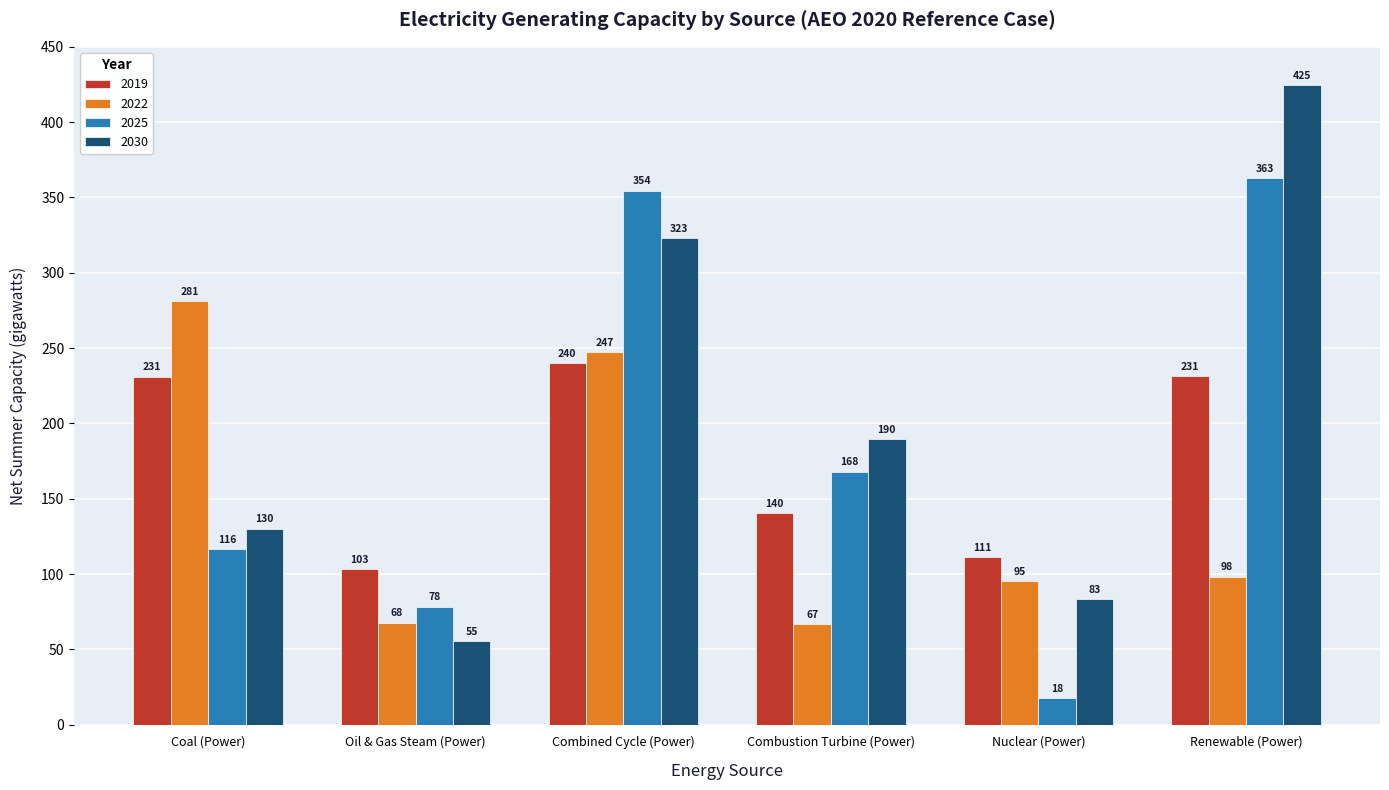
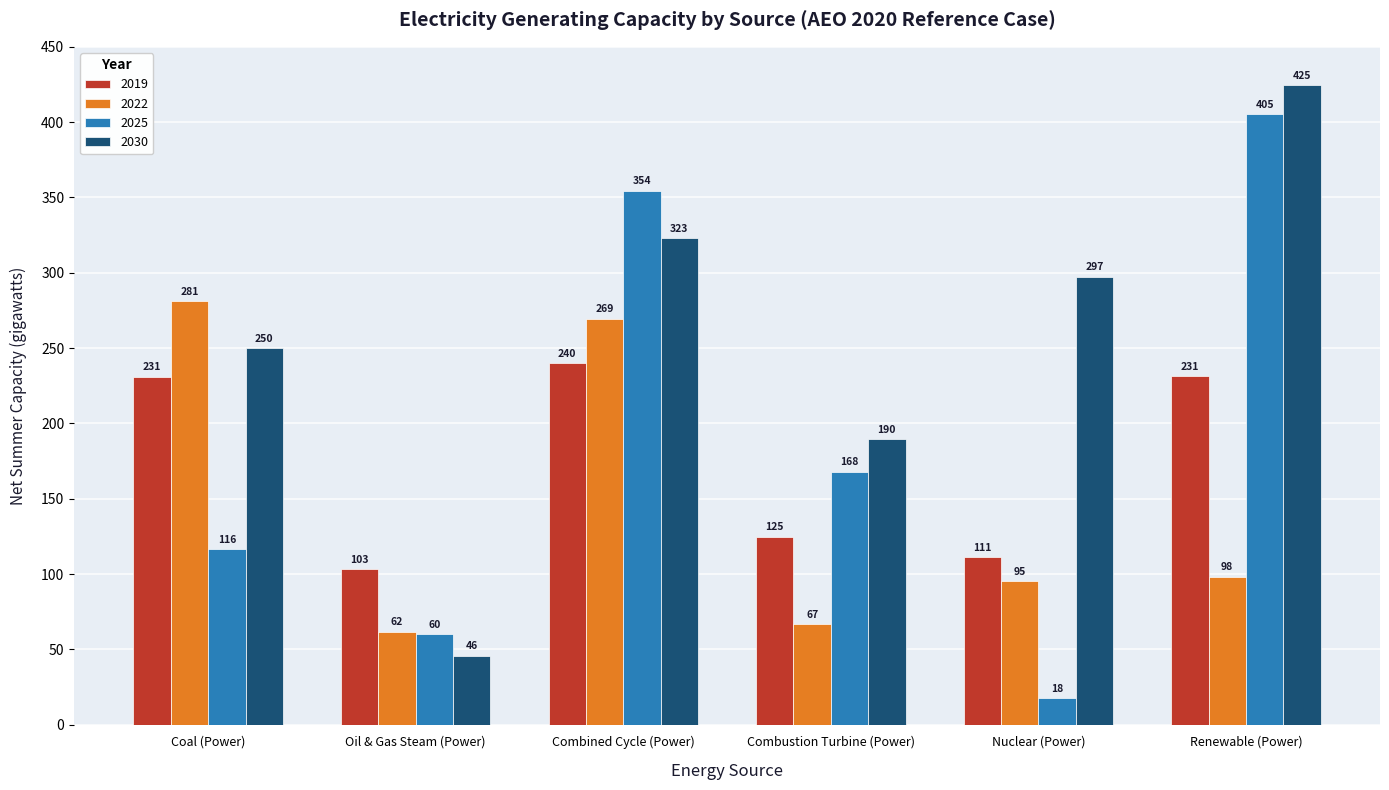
2030, Coal (Power): 130 -> 250
2022, Oil & Gas Steam (Power): 68 -> 62
2025, Oil & Gas Steam (Power): 78 -> 60
2030, Oil & Gas Steam (Power): 55 -> 46
2022, Combined Cycle (Power): 247 -> 269
2019, Combustion Turbine (Power): 140 -> 125
2030, Nuclear (Power): 83 -> 297
2025, Renewable (Power): 363 -> 405
